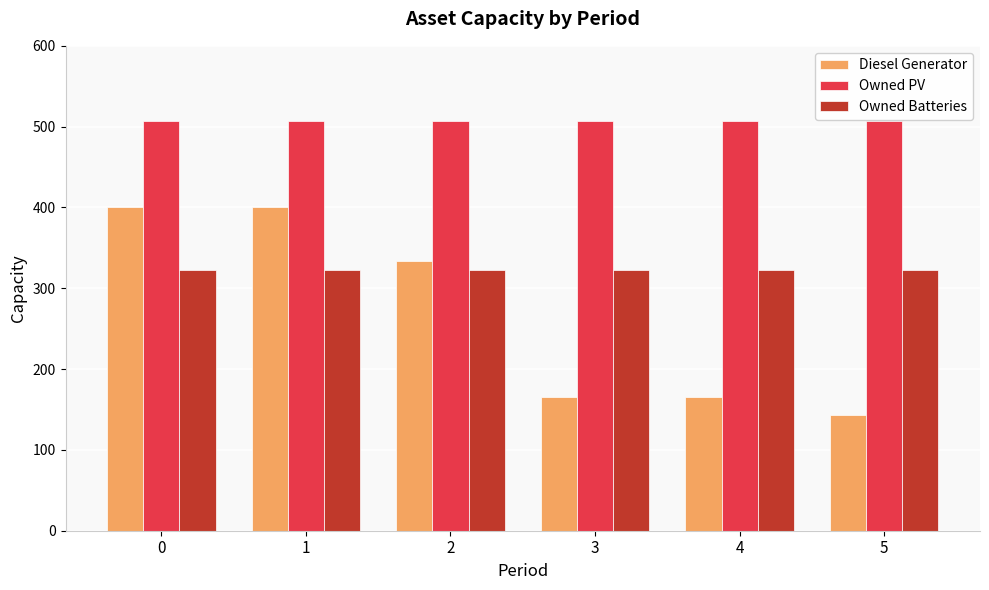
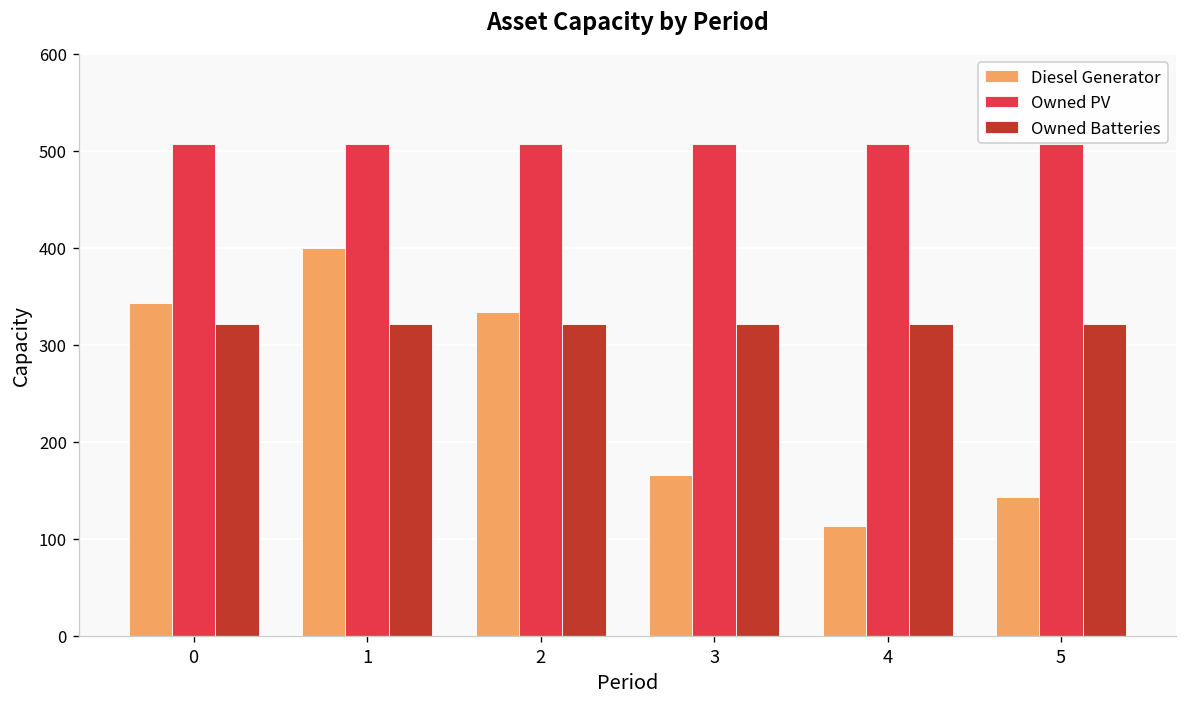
Diesel Generator, 0: 400 -> 340
Diesel Generator, 4: 170 -> 110
